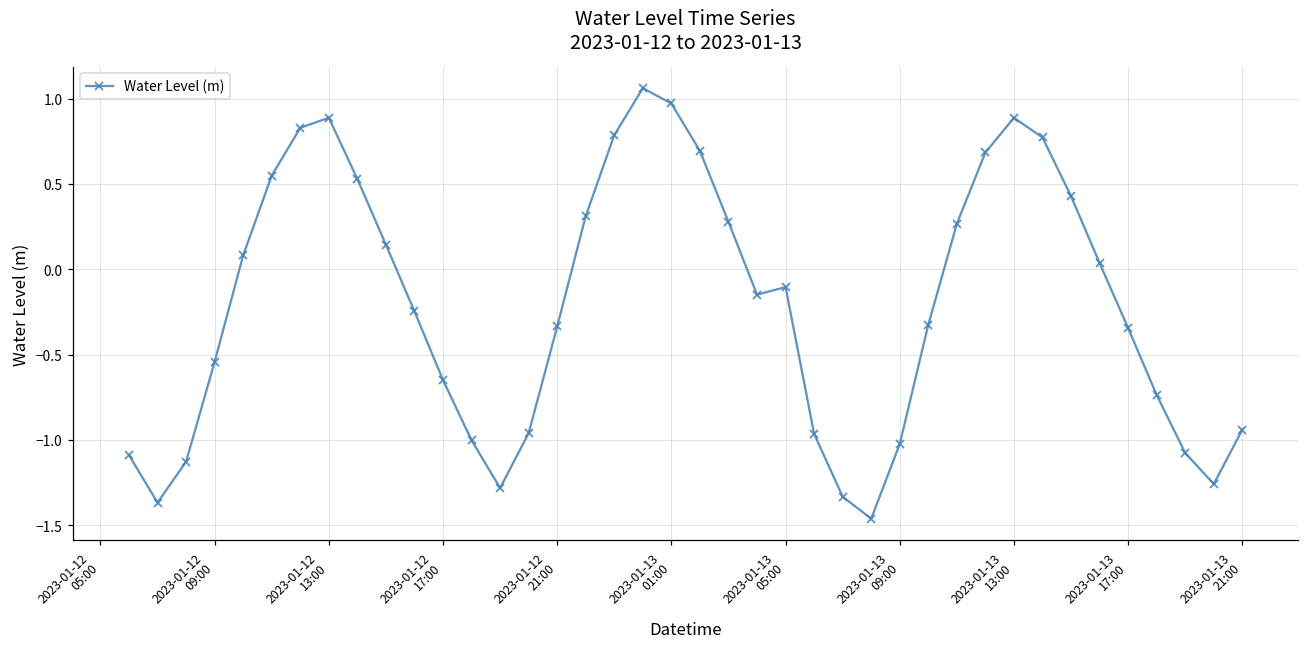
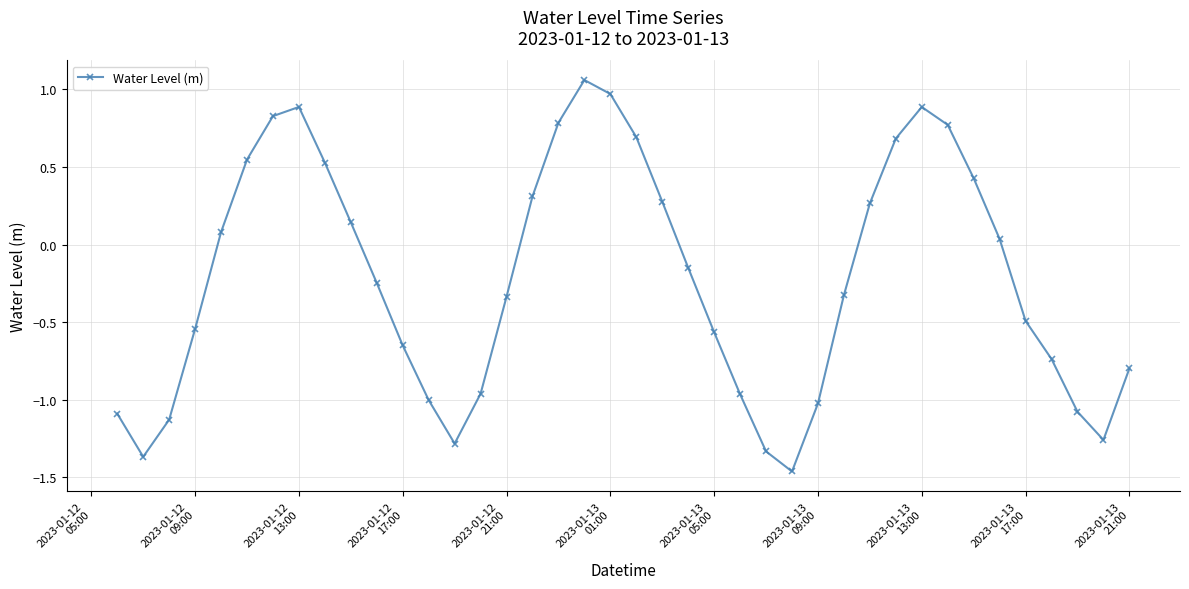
2023-01-13 05:00: -0.10 -> -0.56
2023-01-13 17:00: -0.34 -> -0.49
2023-01-13 21:00: -0.94 -> -0.80
